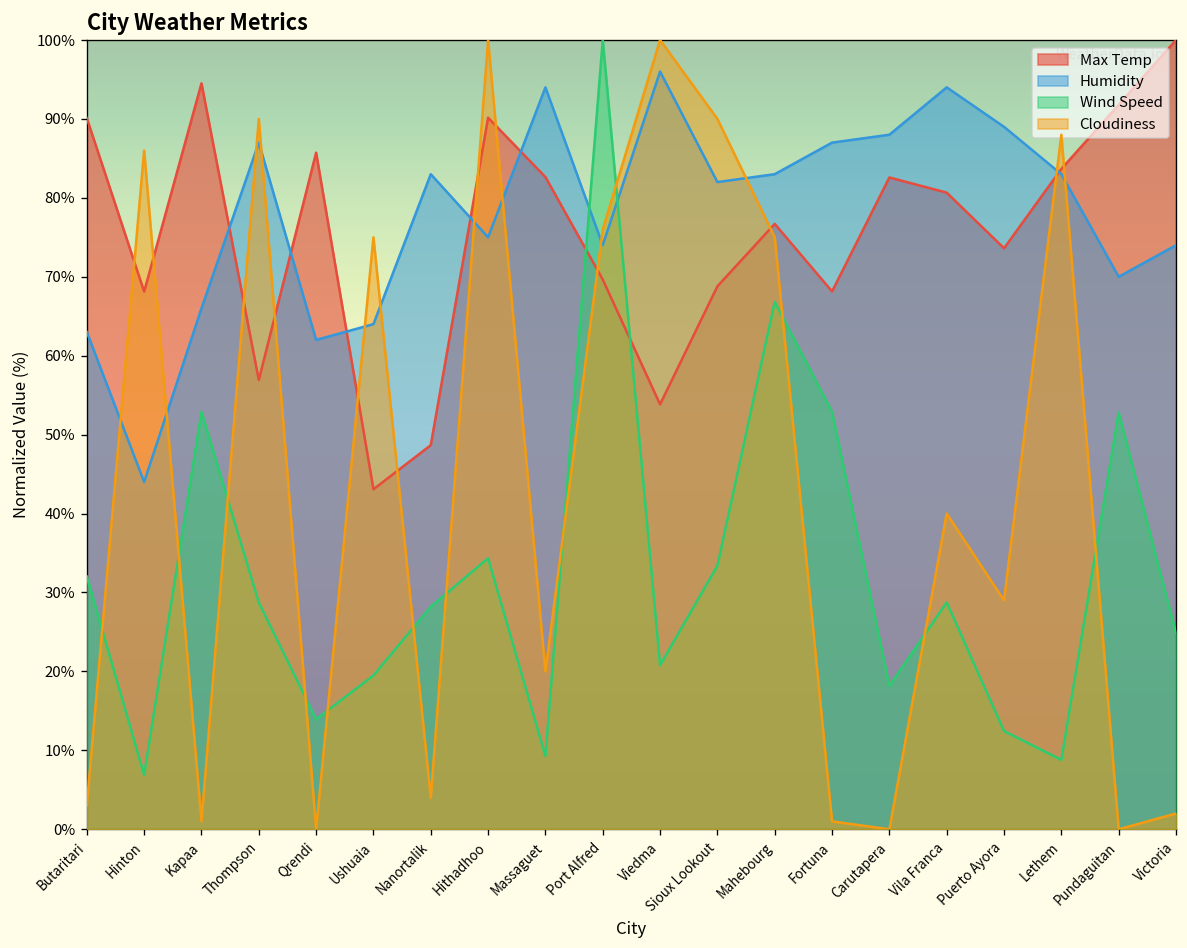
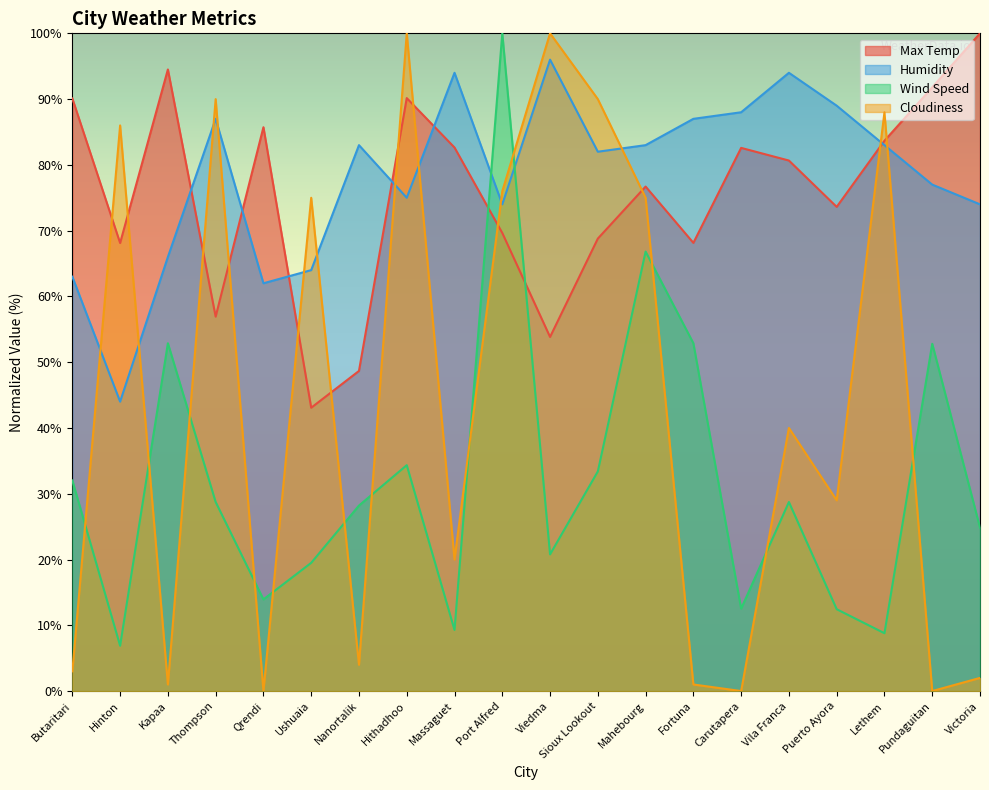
Wind Speed, Carutapera: 18% -> 13%
Humidity, Pundaguitan: 70% -> 77%
